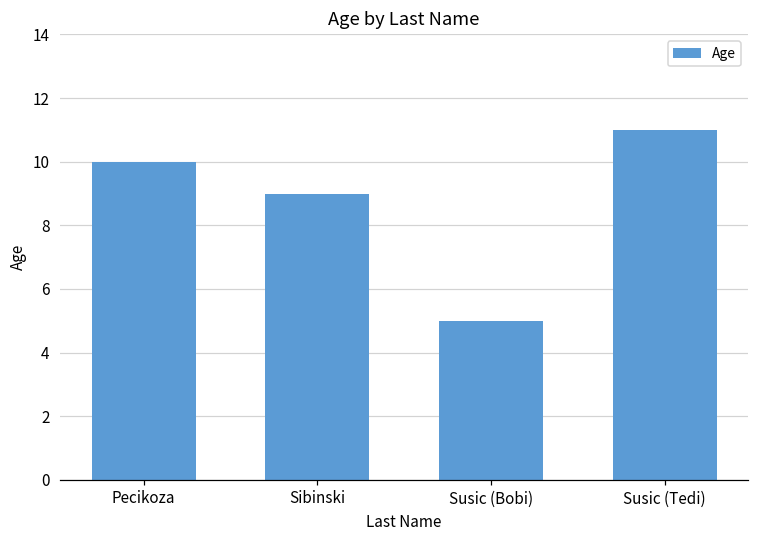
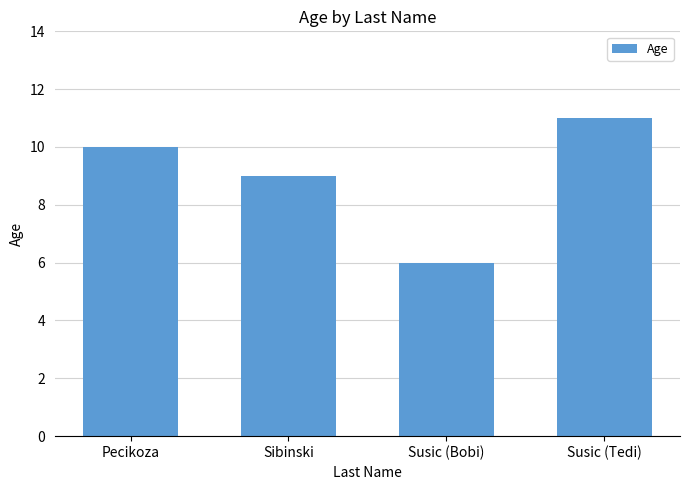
Susic (Bobi): 5 -> 6
